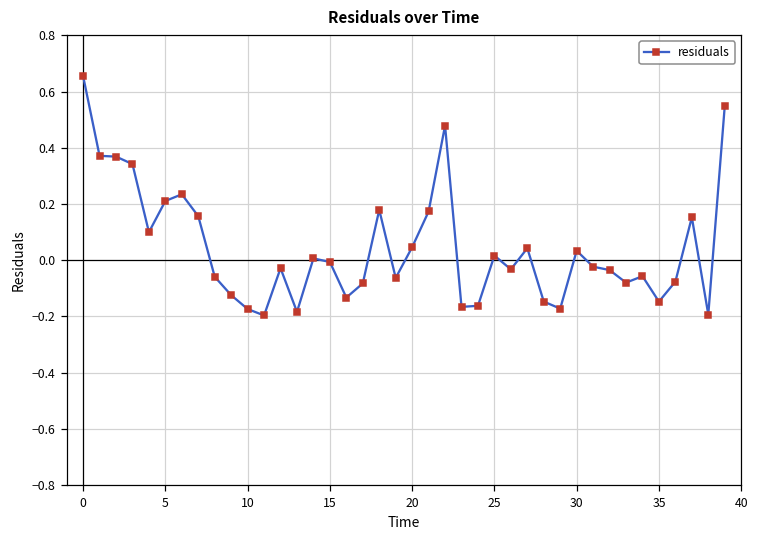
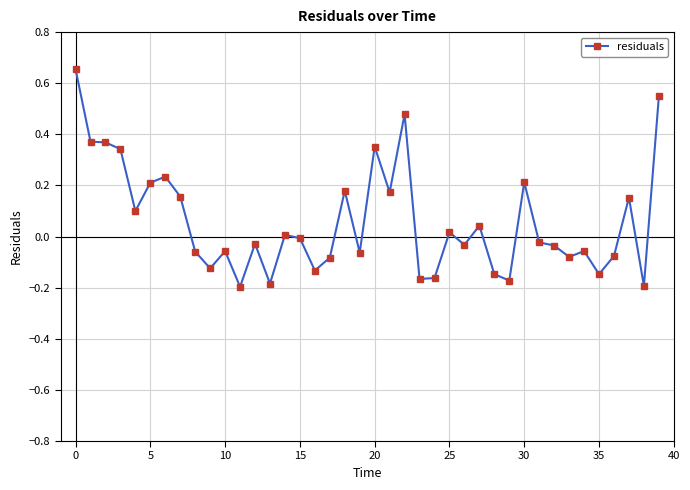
10: -0.17 -> -0.06
20: 0.05 -> 0.35
30: 0.03 -> 0.21
